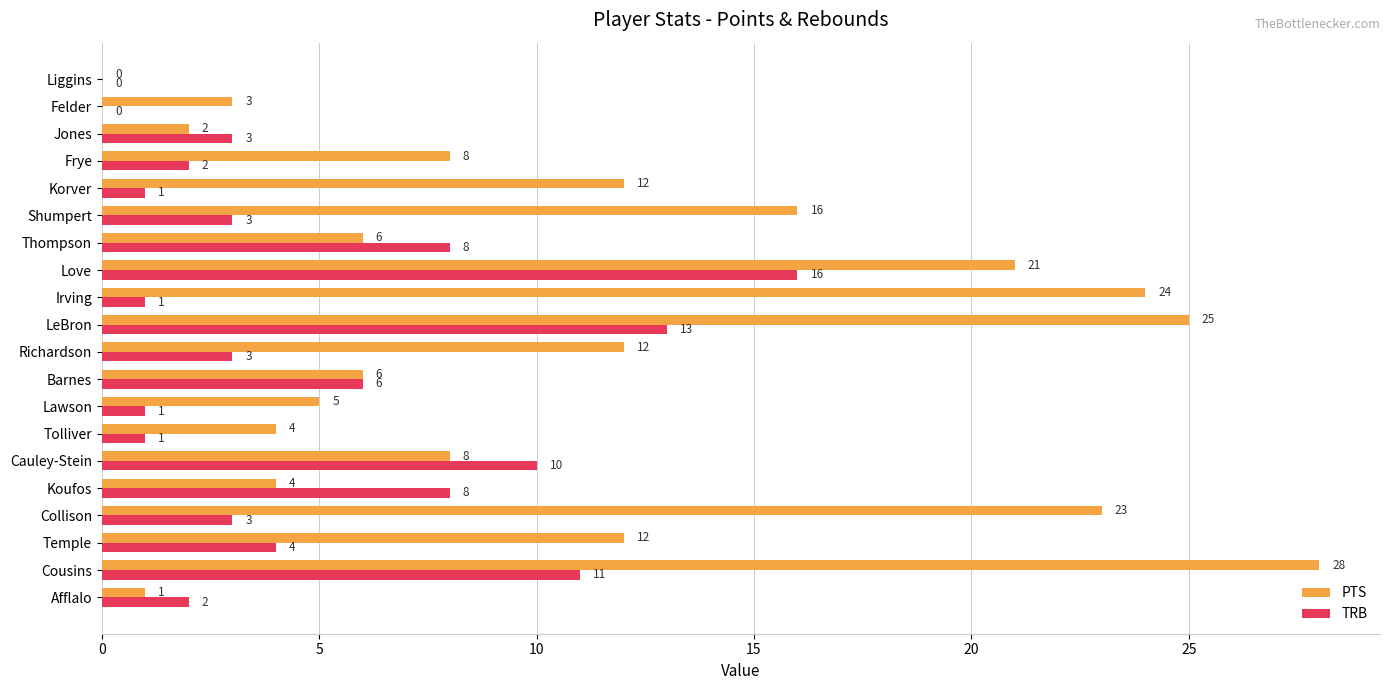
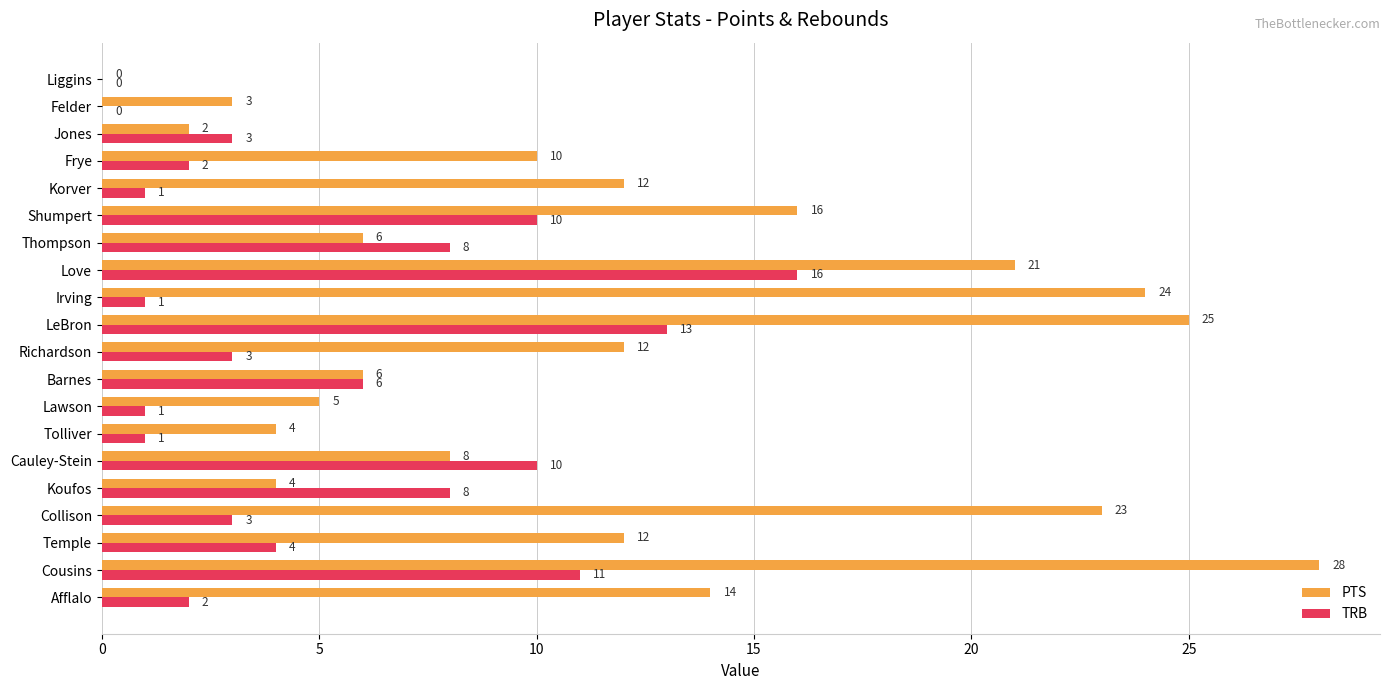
PTS, Frye: 8 -> 10
TRB, Shumpert: 3 -> 10
PTS, Afflalo: 1 -> 14
